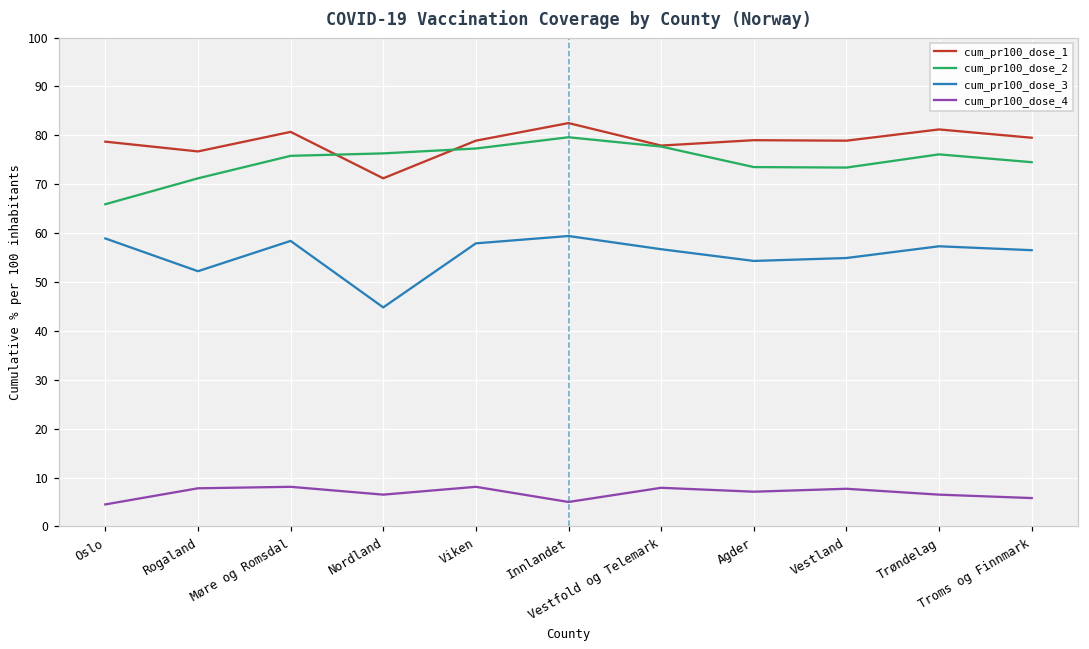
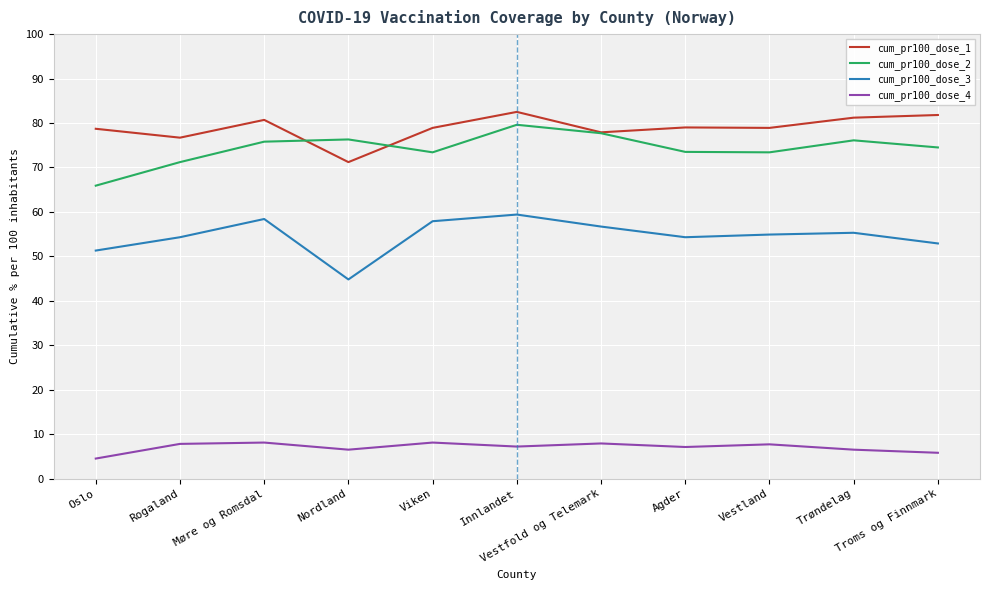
cum_pr100_dose_3, Oslo: 59 -> 51
cum_pr100_dose_3, Rogaland: 52 -> 54
cum_pr100_dose_2, Viken: 77 -> 73
cum_pr100_dose_4, Innlandet: 5 -> 7
cum_pr100_dose_3, Trøndelag: 57 -> 55
cum_pr100_dose_1, Troms og Finnmark: 80 -> 82
cum_pr100_dose_3, Troms og Finnmark: 57 -> 53
